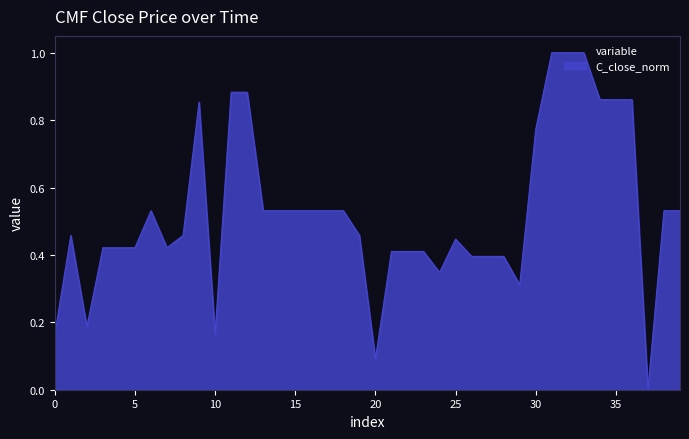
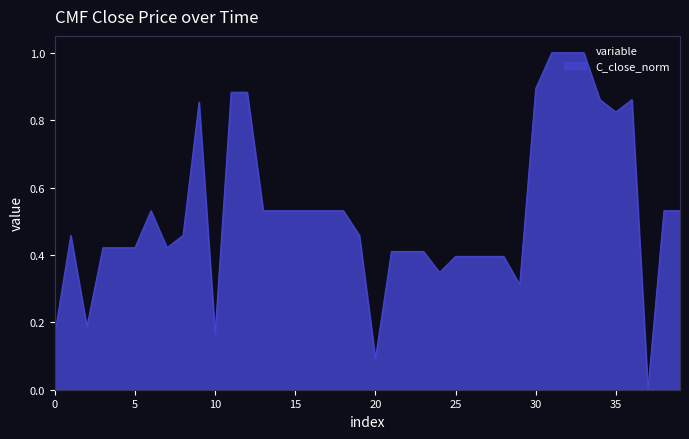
25: 0.45 -> 0.40
30: 0.77 -> 0.89
35: 0.86 -> 0.82
